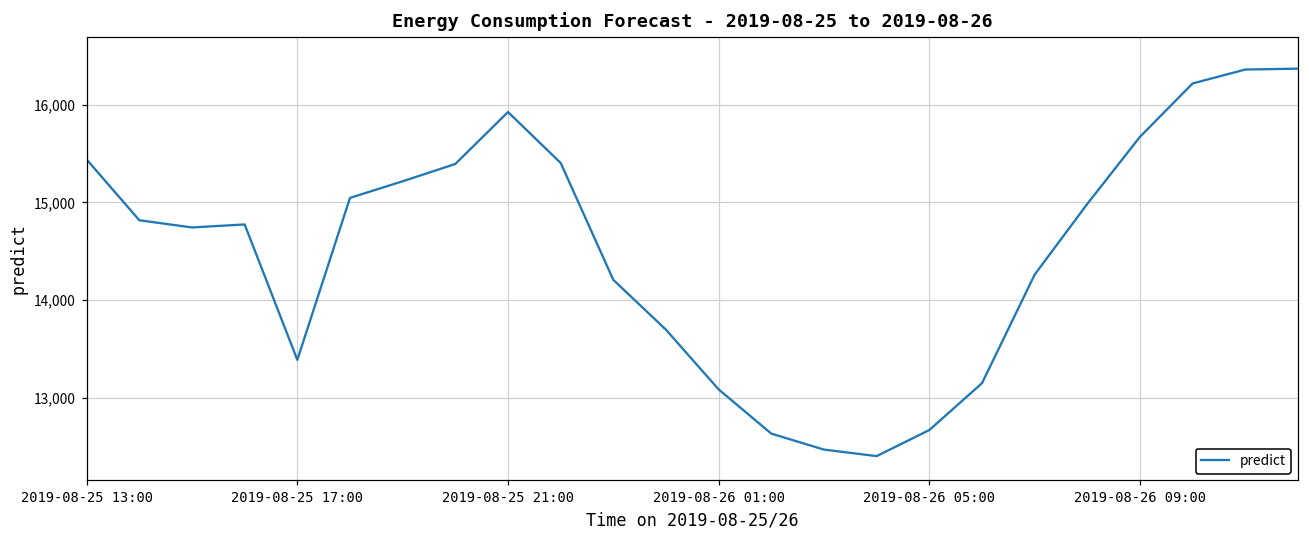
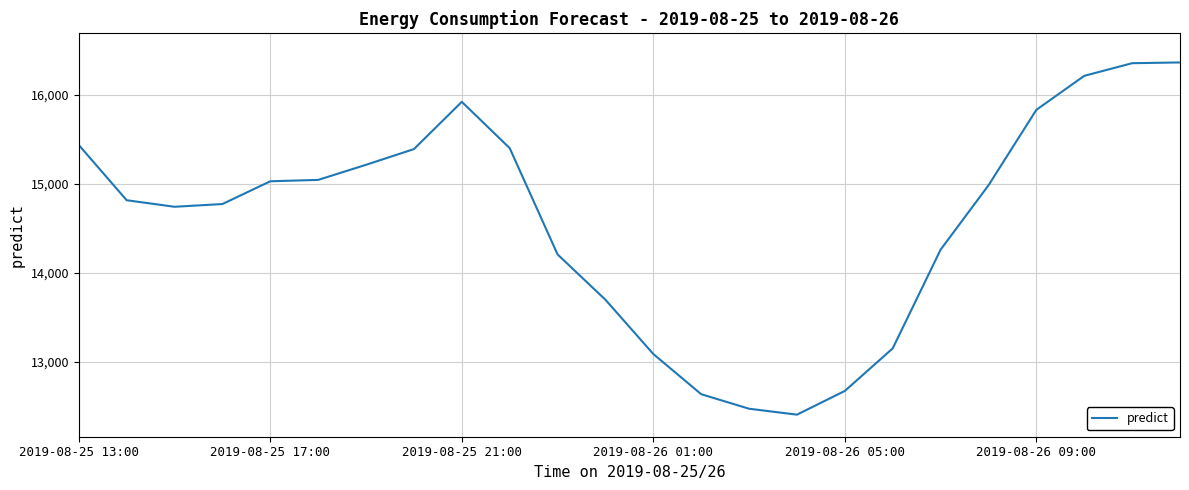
2019-08-25 17:00: 13,400 -> 15,000
2019-08-26 09:00: 15,700 -> 15,800
